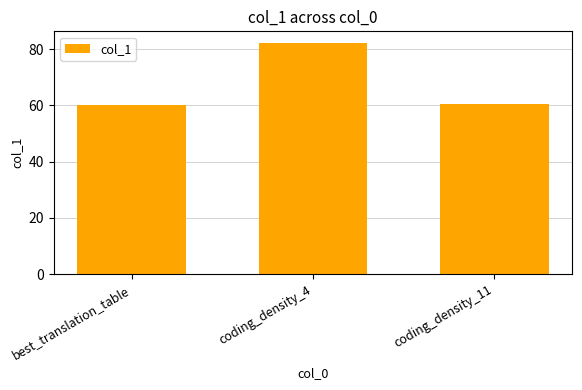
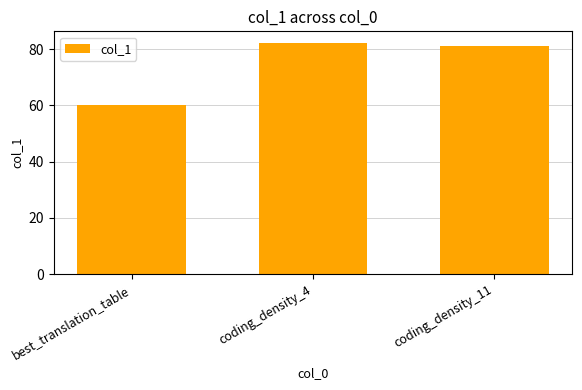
coding_density_11: 61 -> 81
